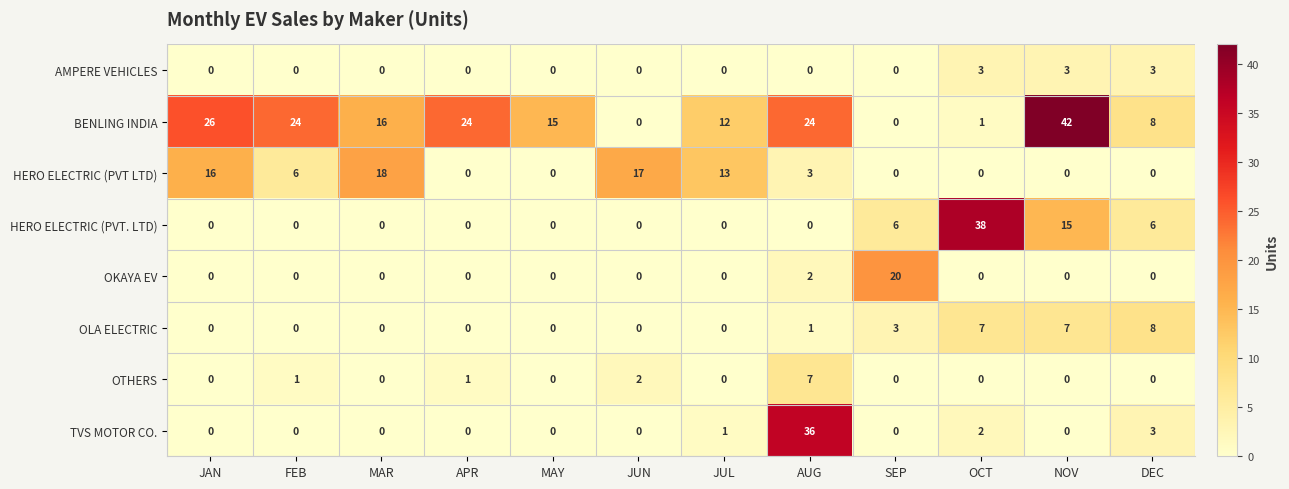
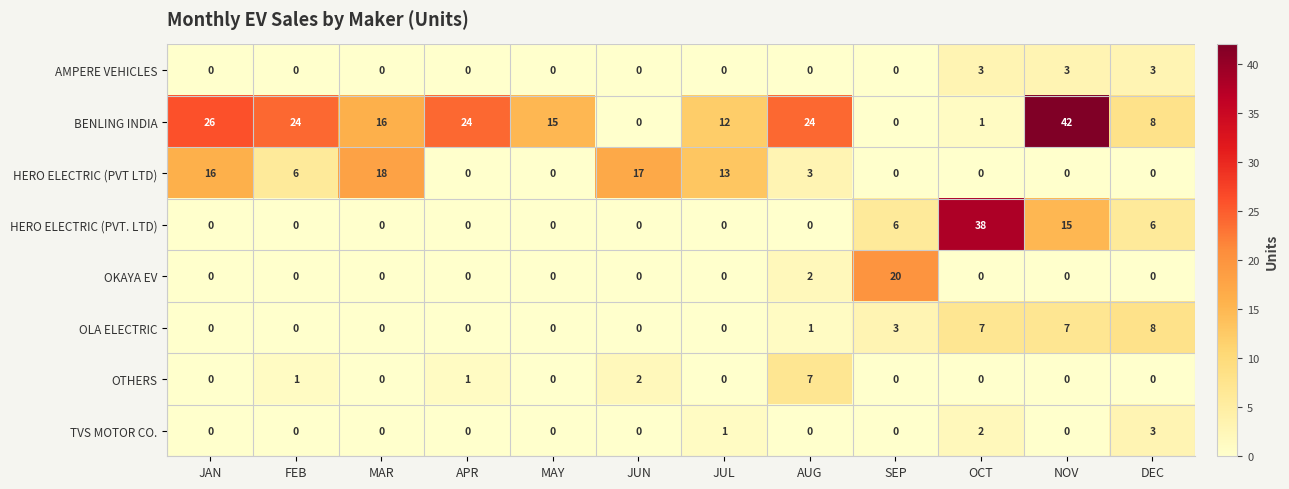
TVS MOTOR CO., AUG: 36 -> 0
